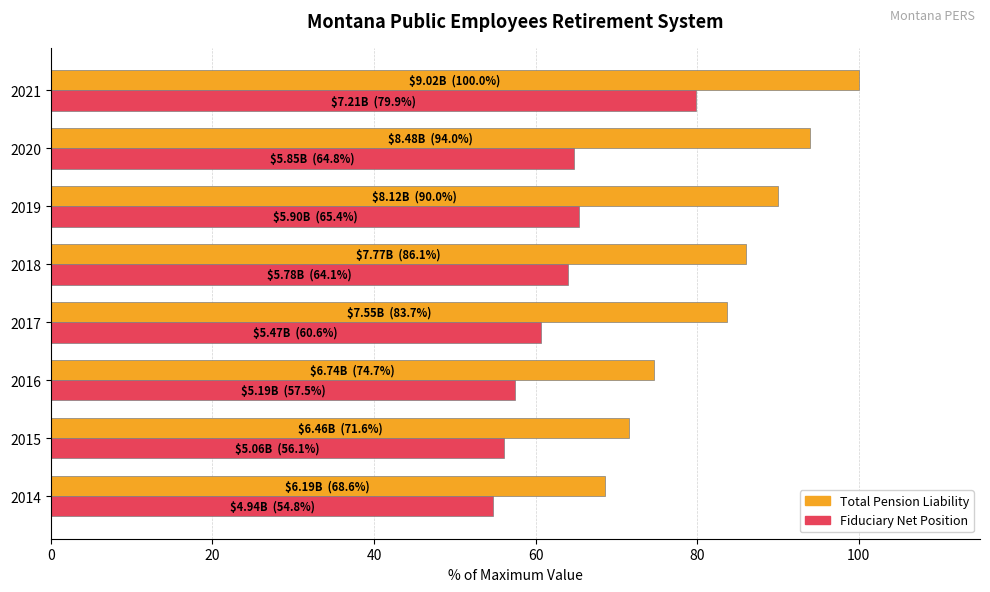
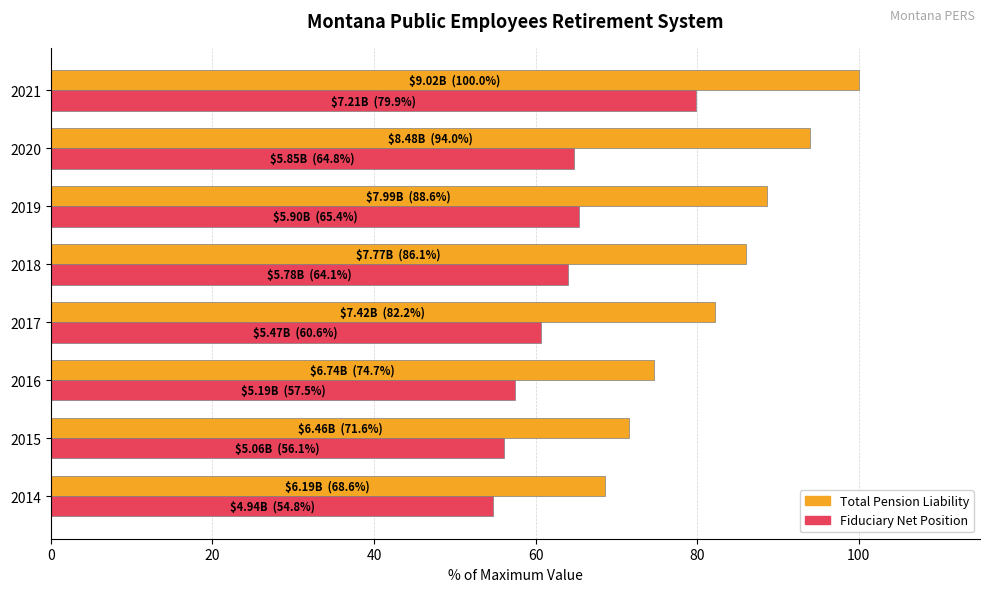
Total Pension Liability, 2019: $8.12B (90.0%) -> $7.99B (88.6%)
Total Pension Liability, 2017: $7.55B (83.7%) -> $7.42B (82.2%)
